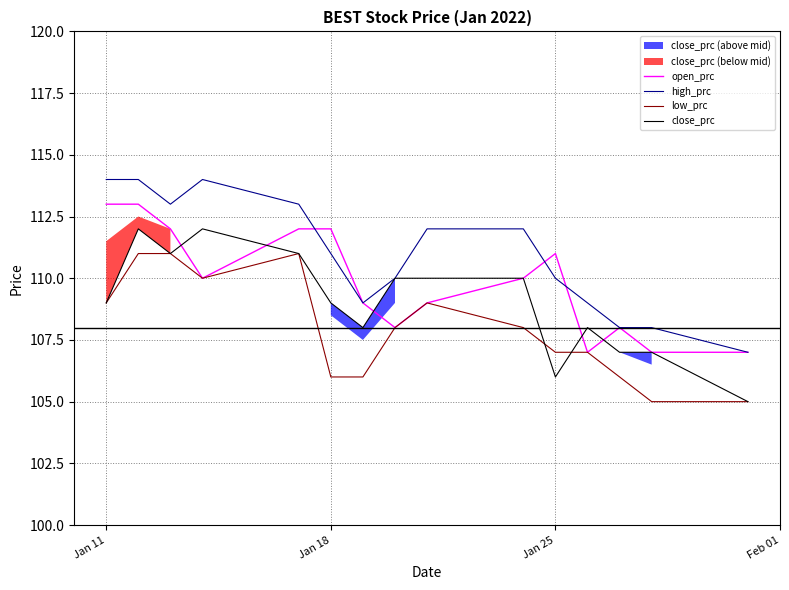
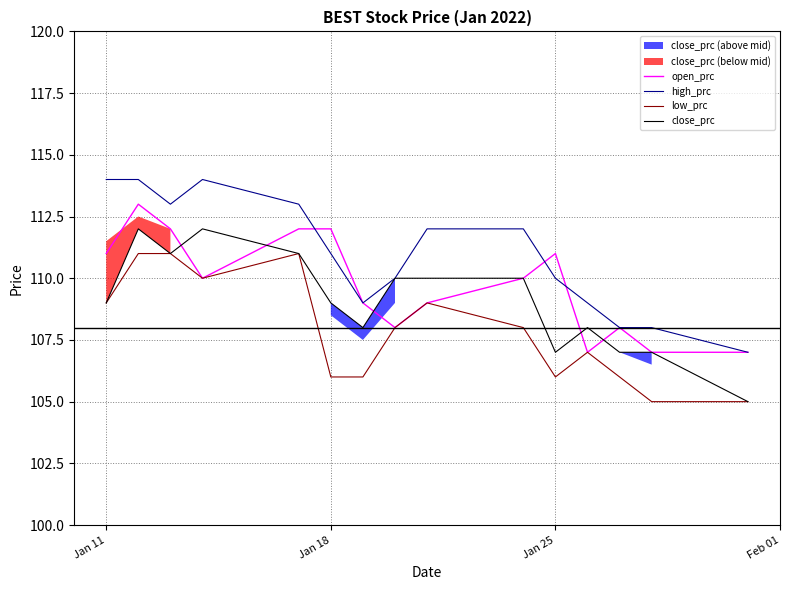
open_prc, Jan 11: 113 -> 111
low_prc, Jan 25: 107 -> 106
close_prc, Jan 25: 106 -> 107
